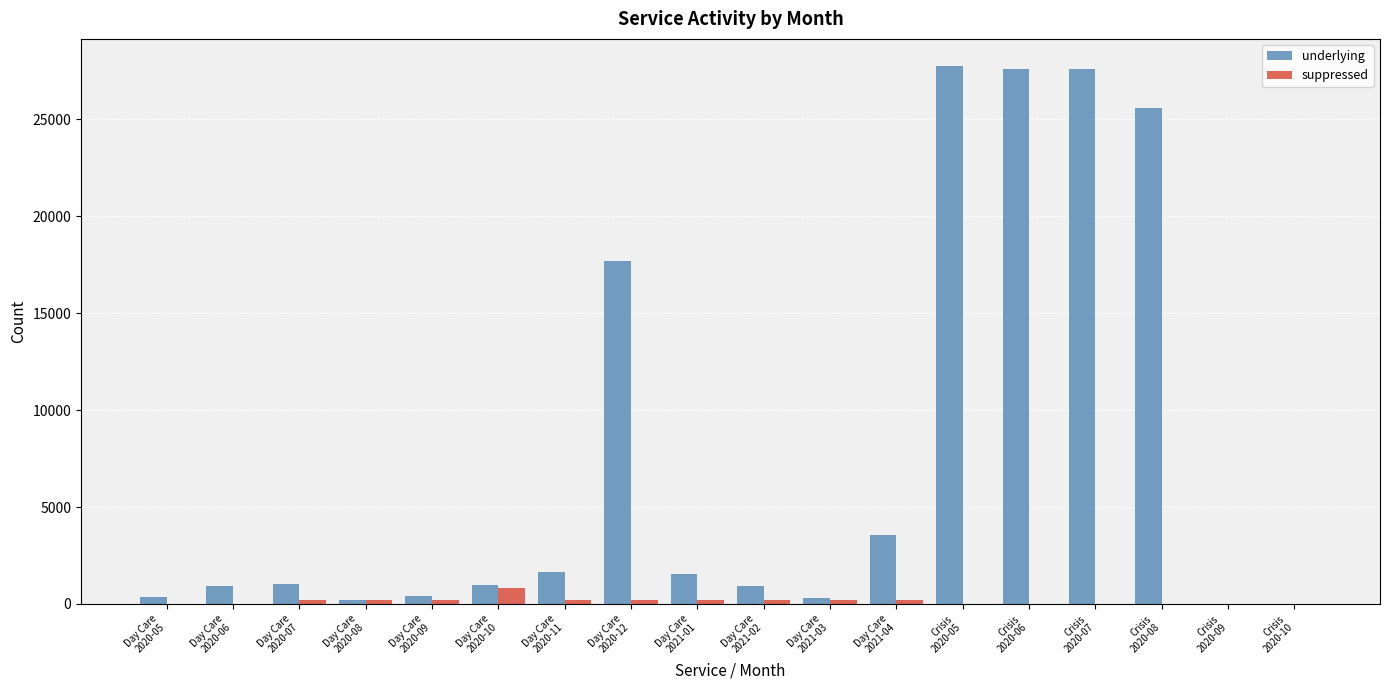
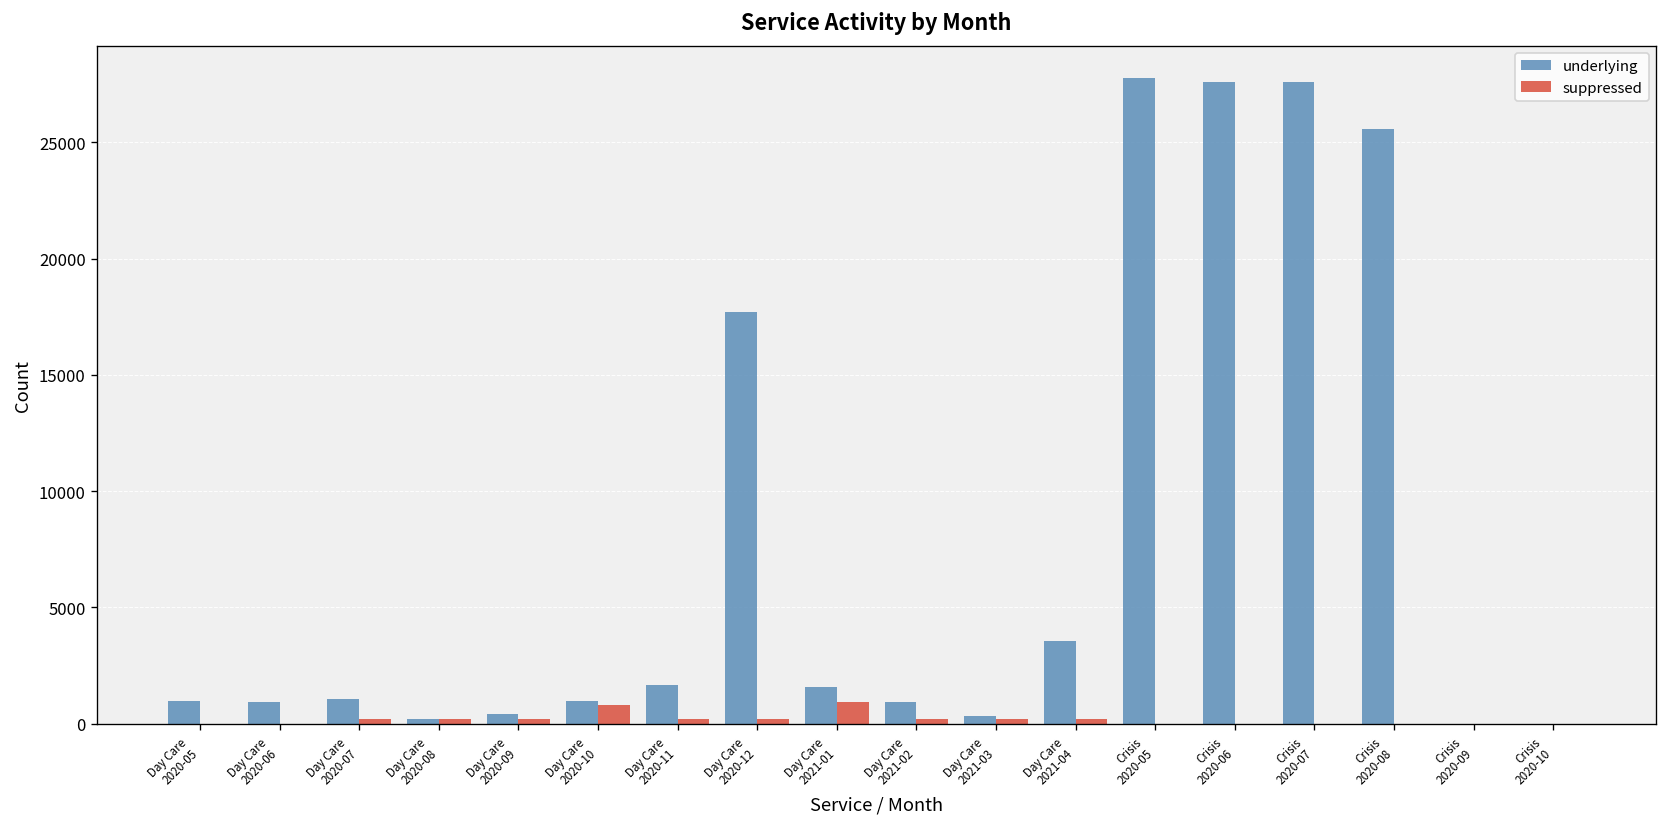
underlying, Day Care 2020-05: 300 -> 1000
suppressed, Day Care 2021-01: 200 -> 900
